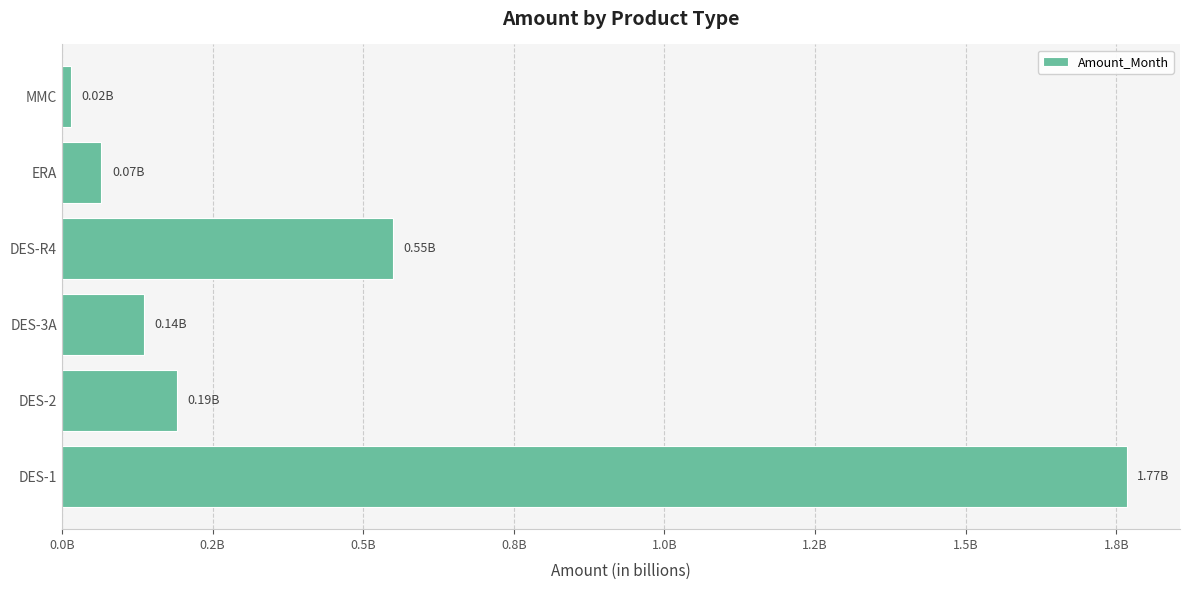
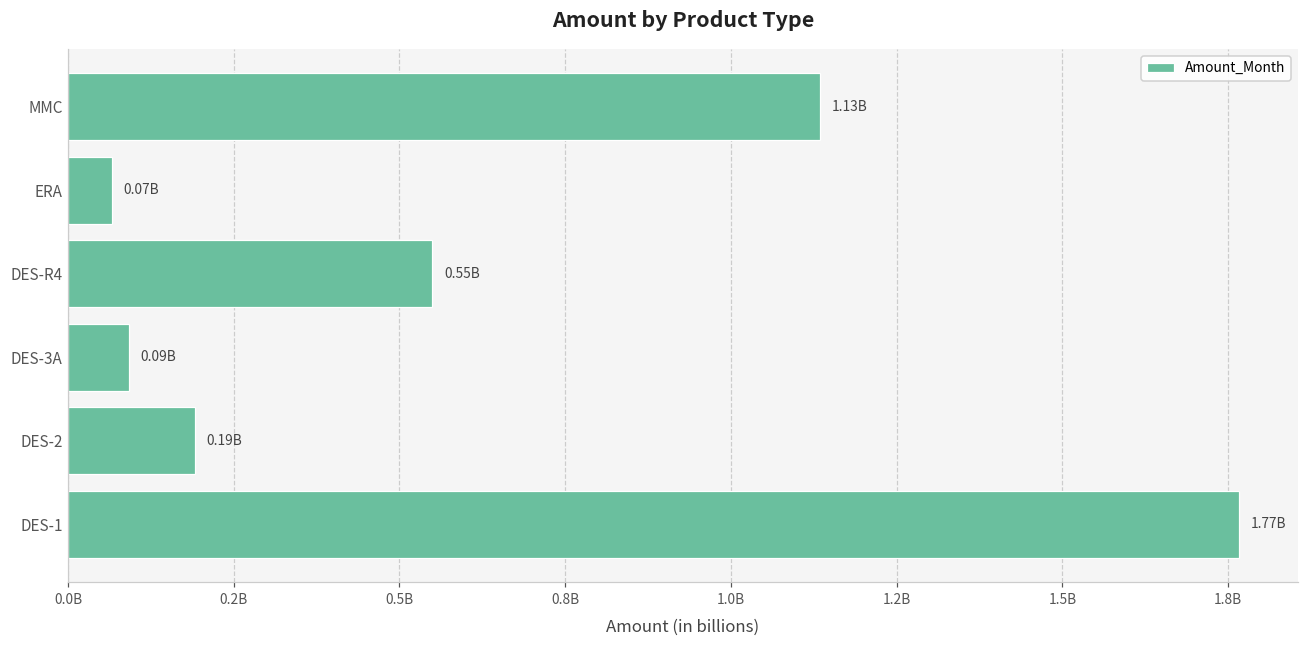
MMC: 0.02B -> 1.13B
DES-3A: 0.14B -> 0.09B
